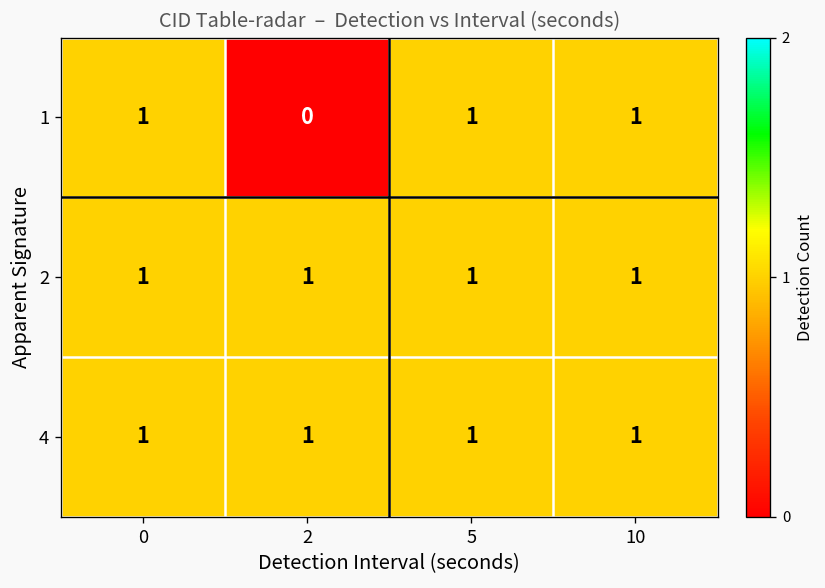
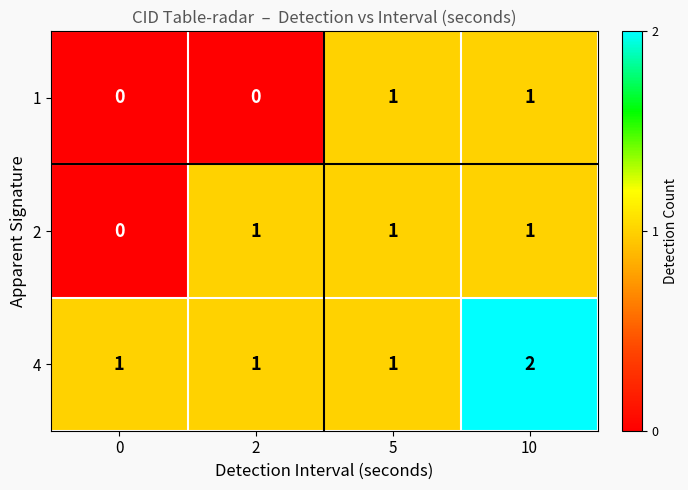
1, 0: 1 -> 0
2, 0: 1 -> 0
4, 10: 1 -> 2
